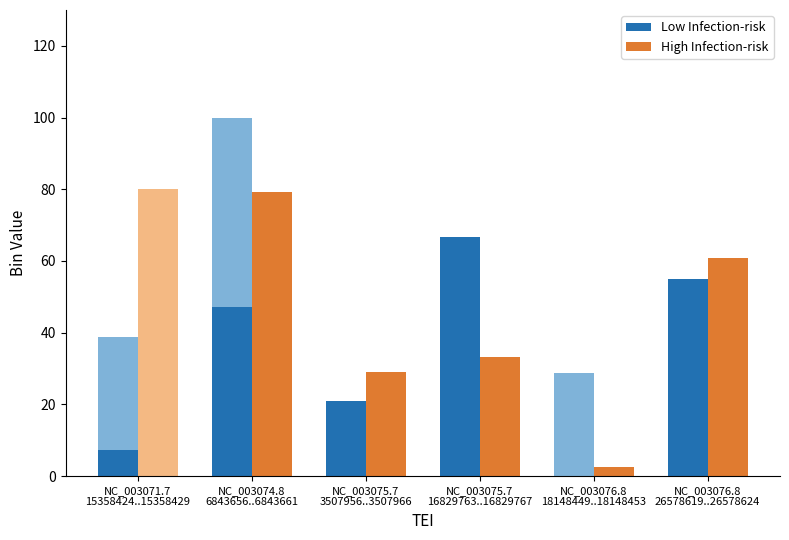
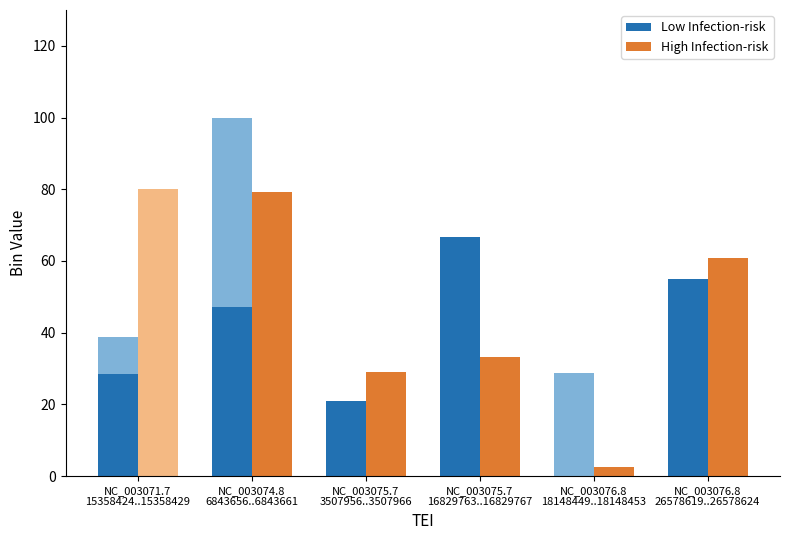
Low Infection-risk, NC_003071.7 15358424..15358429: 7 -> 29
